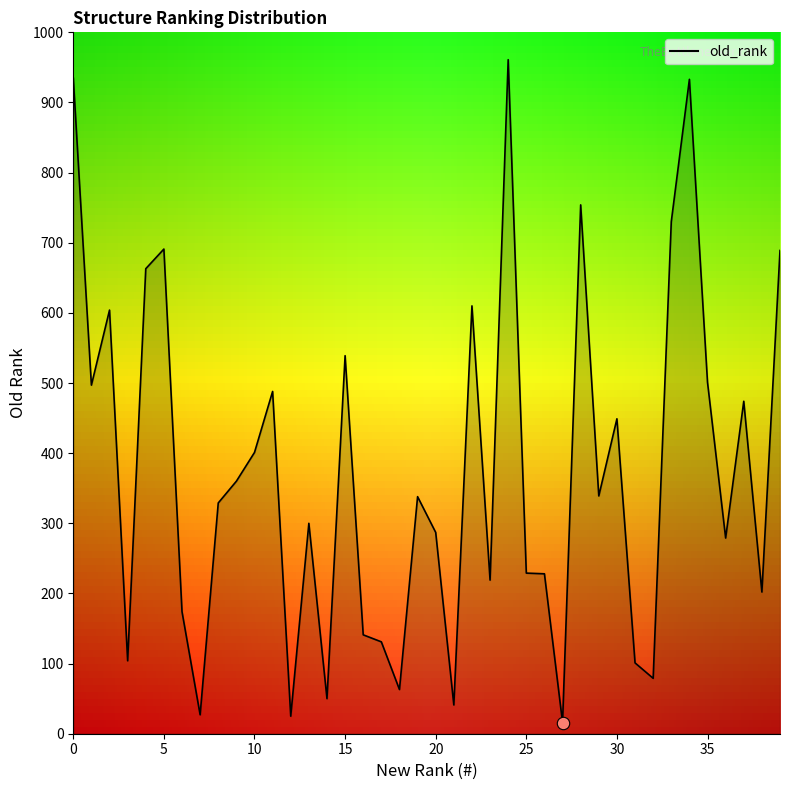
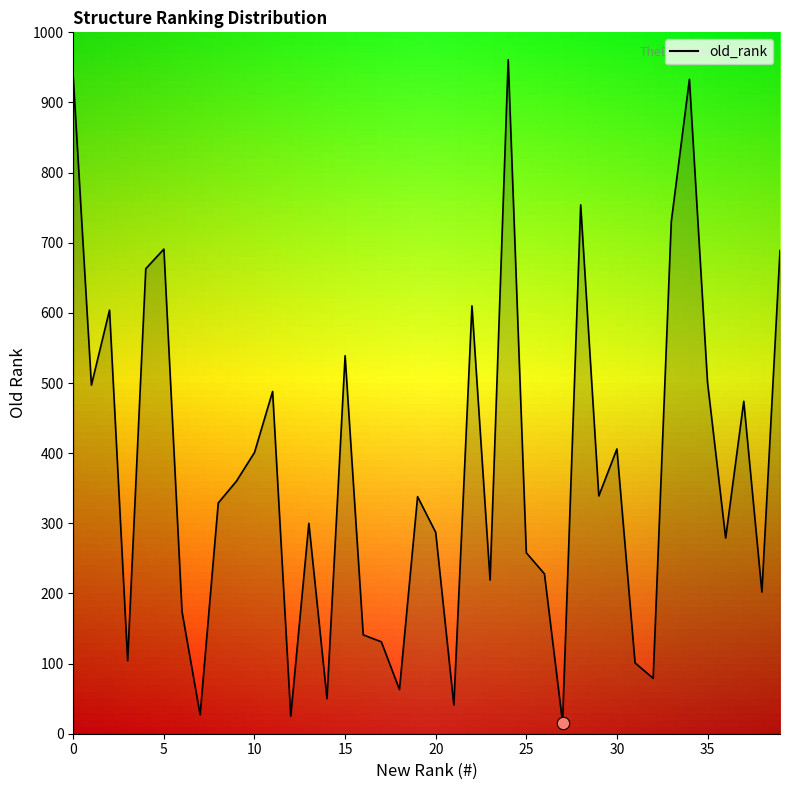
old_rank, 25: 230 -> 260
old_rank, 30: 450 -> 410
